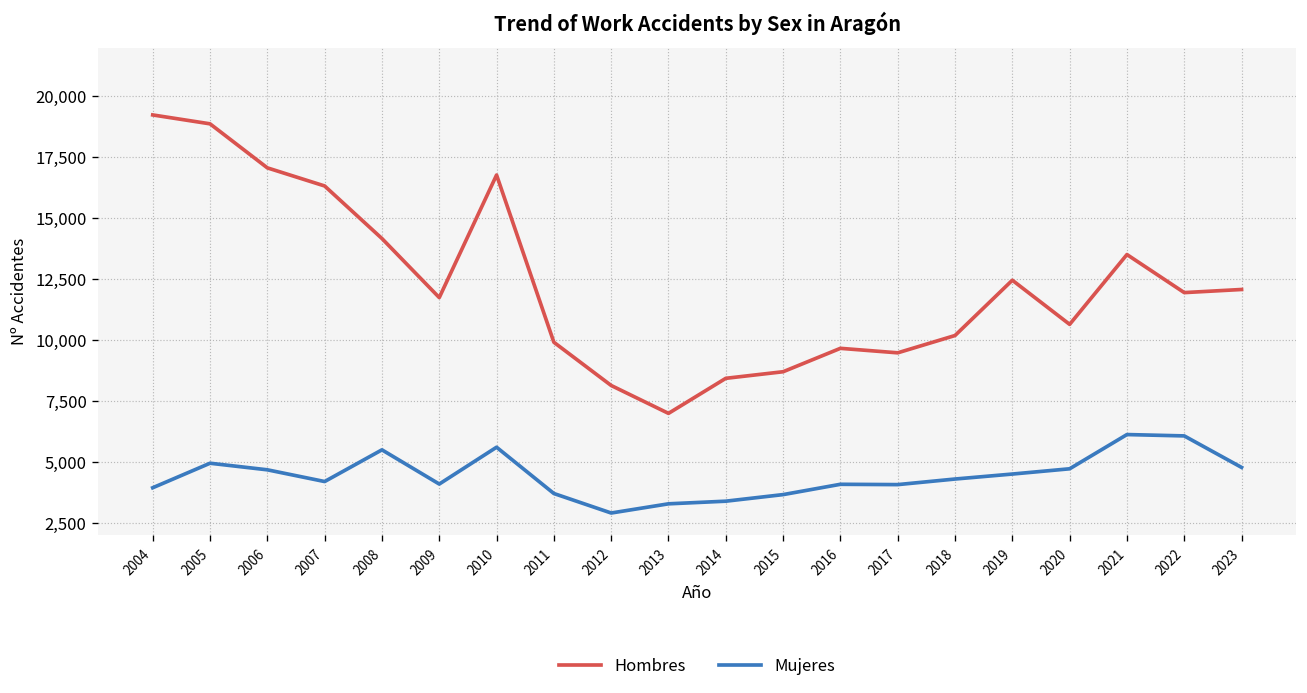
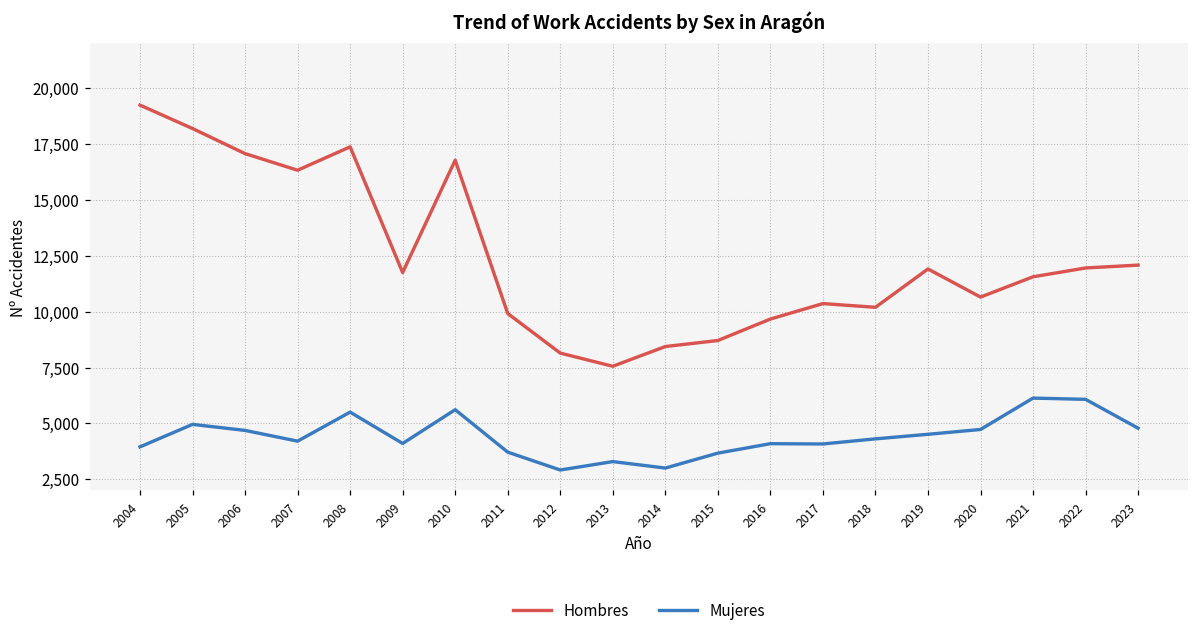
Hombres, 2005: 18,900 -> 18,200
Hombres, 2008: 14,200 -> 17,400
Hombres, 2013: 7,000 -> 7,600
Mujeres, 2014: 3,400 -> 3,000
Hombres, 2017: 9,500 -> 10,400
Hombres, 2019: 12,500 -> 11,900
Hombres, 2021: 13,500 -> 11,600
